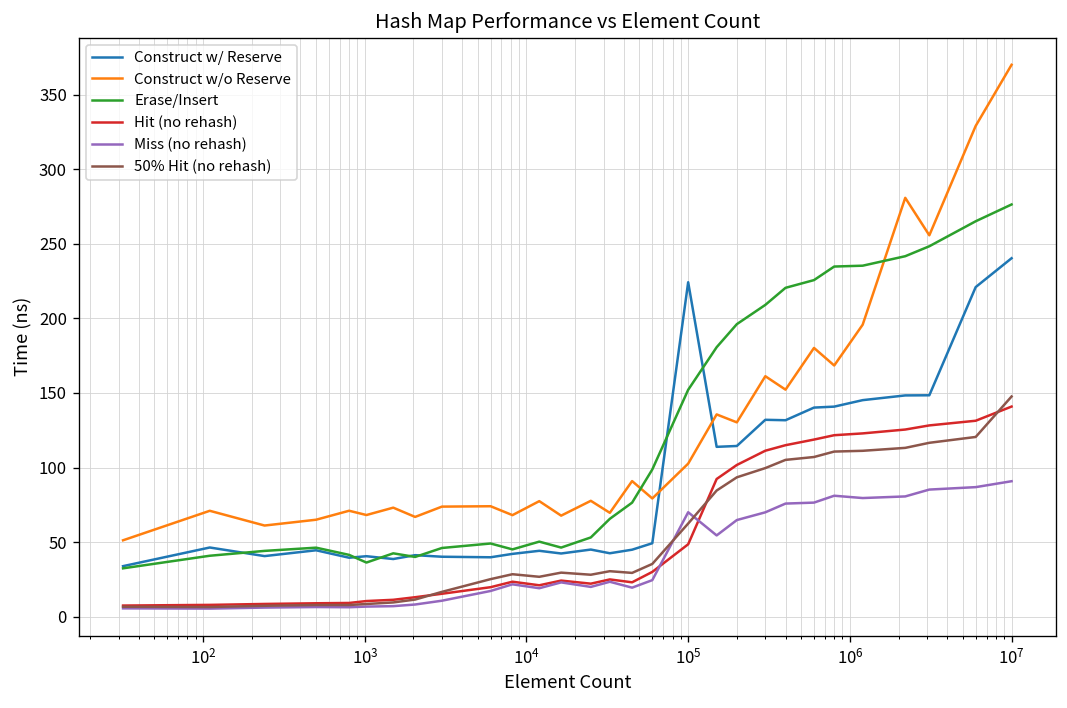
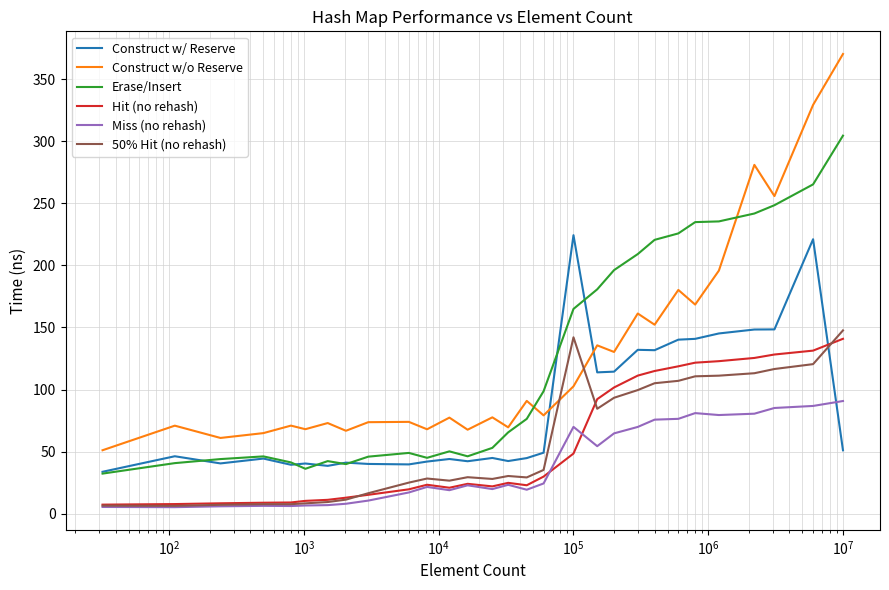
Erase/Insert, 10^5: 152 -> 165
50% Hit (no rehash), 10^5: 62 -> 142
Construct w/ Reserve, 10^7: 240 -> 51
Erase/Insert, 10^7: 276 -> 304
